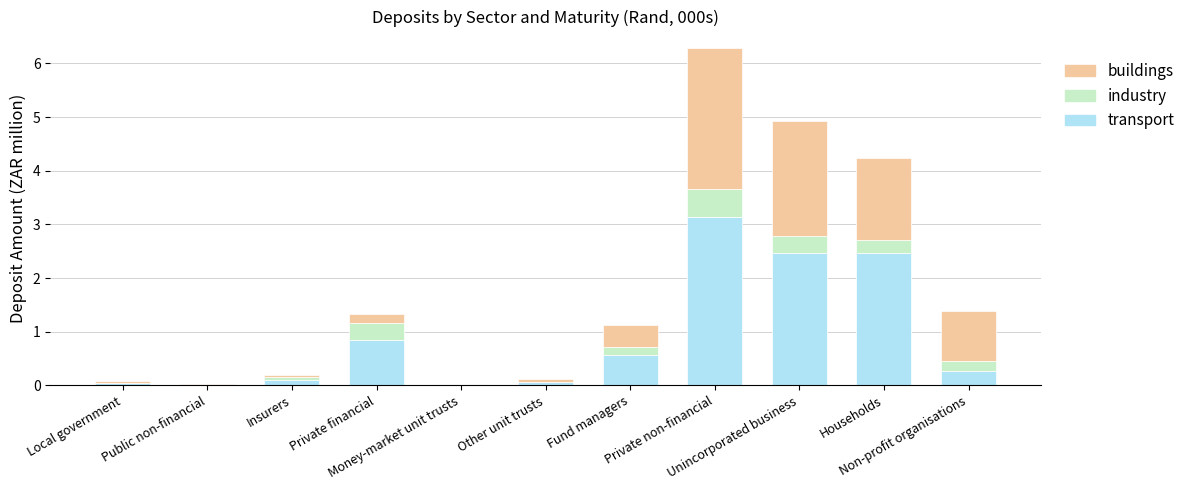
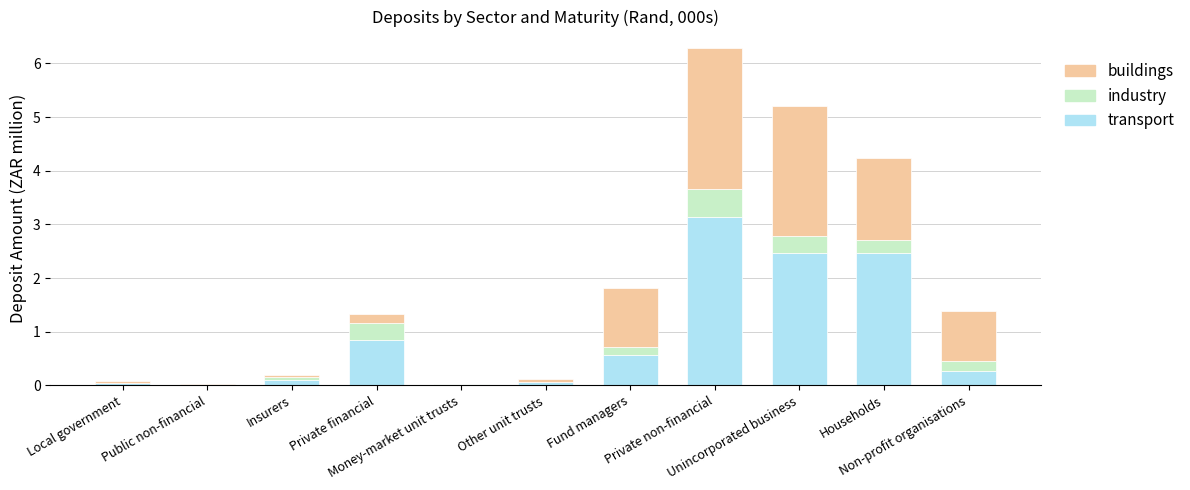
buildings, Fund managers: 0.4 -> 1.1
buildings, Unincorporated business: 2.1 -> 2.4
